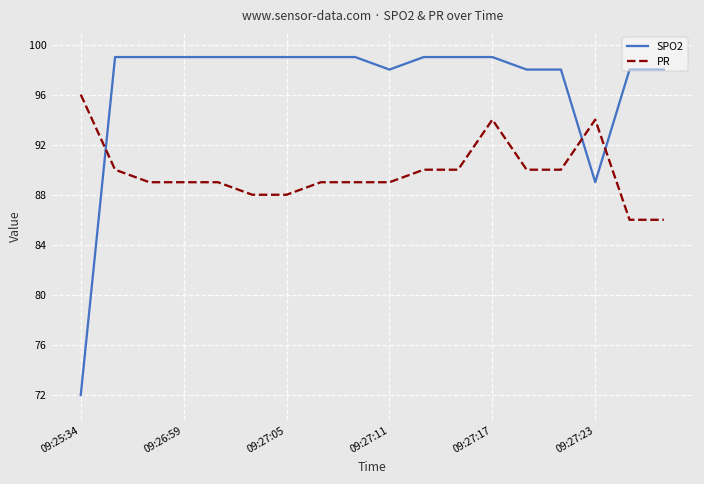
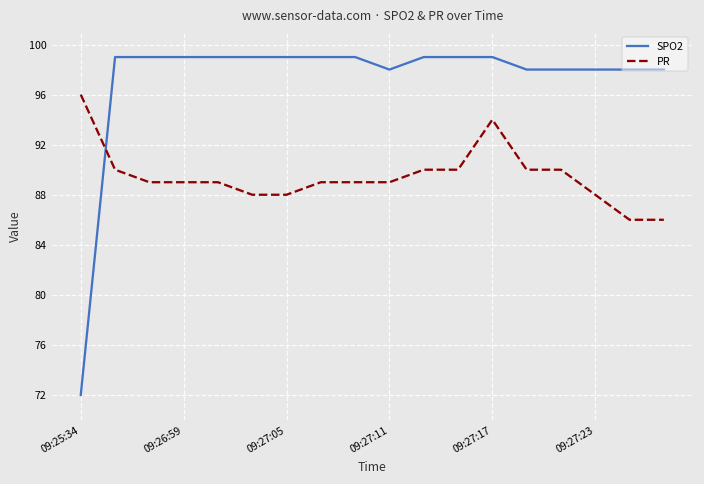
SPO2, 09:27:23: 89 -> 98
PR, 09:27:23: 94 -> 88
